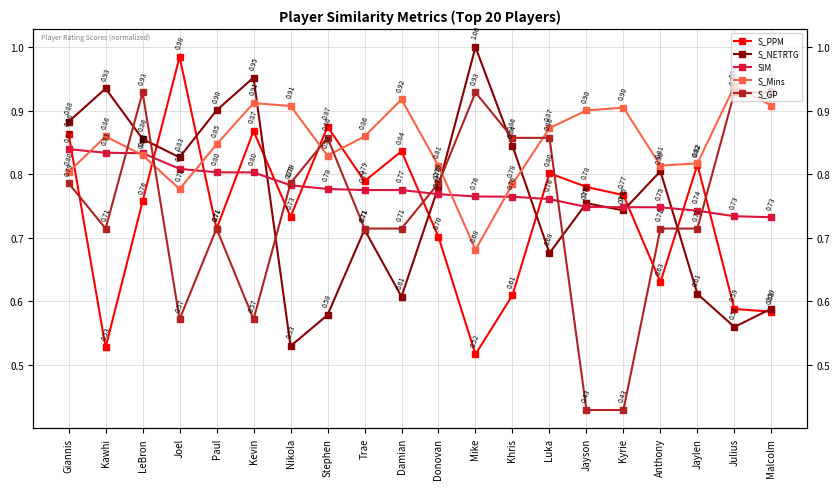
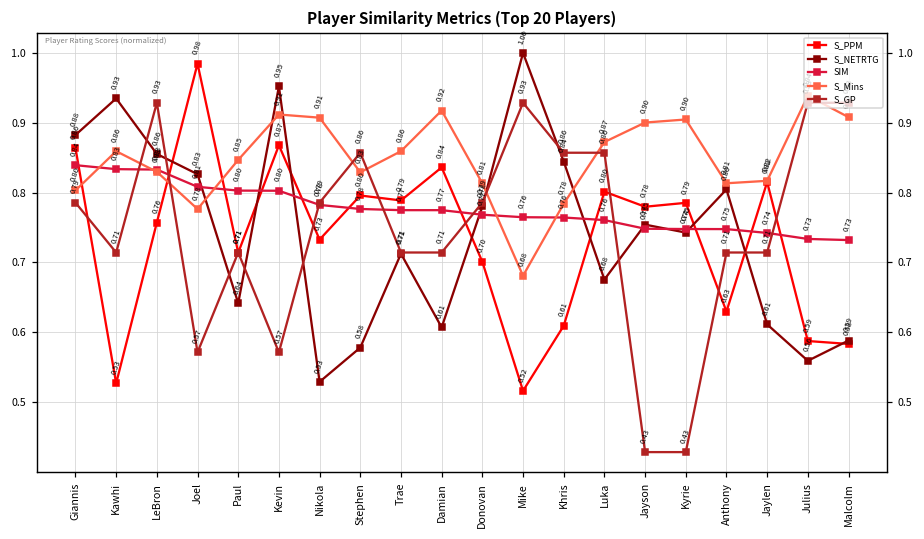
S_NETRTG, Paul: 0.90 -> 0.64
S_PPM, Stephen: 0.87 -> 0.80
S_PPM, Kyrie: 0.77 -> 0.79
